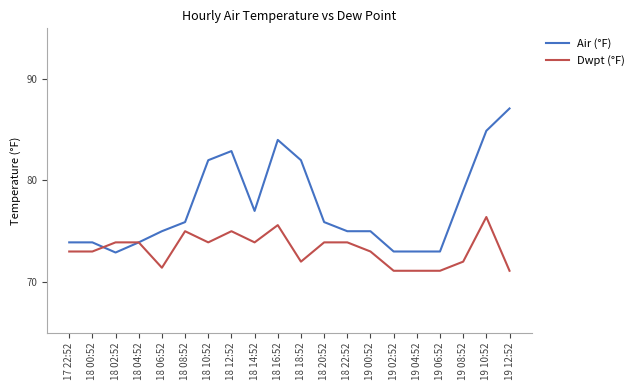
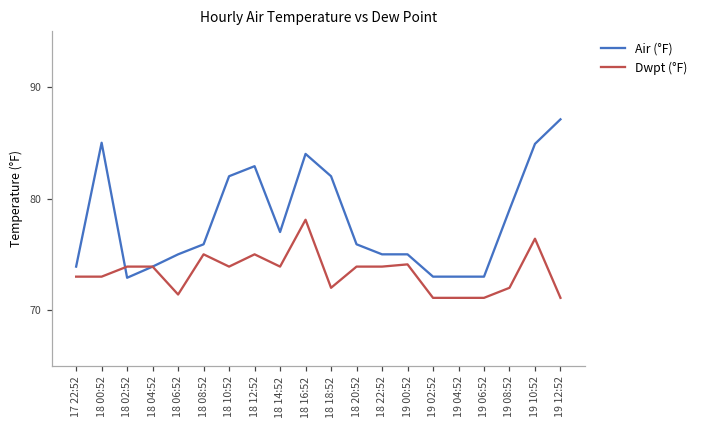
Air (°F), 18 00:52: 73.9 -> 85.0
Dwpt (°F), 18 16:52: 75.6 -> 78.1
Dwpt (°F), 19 00:52: 73.0 -> 74.1
